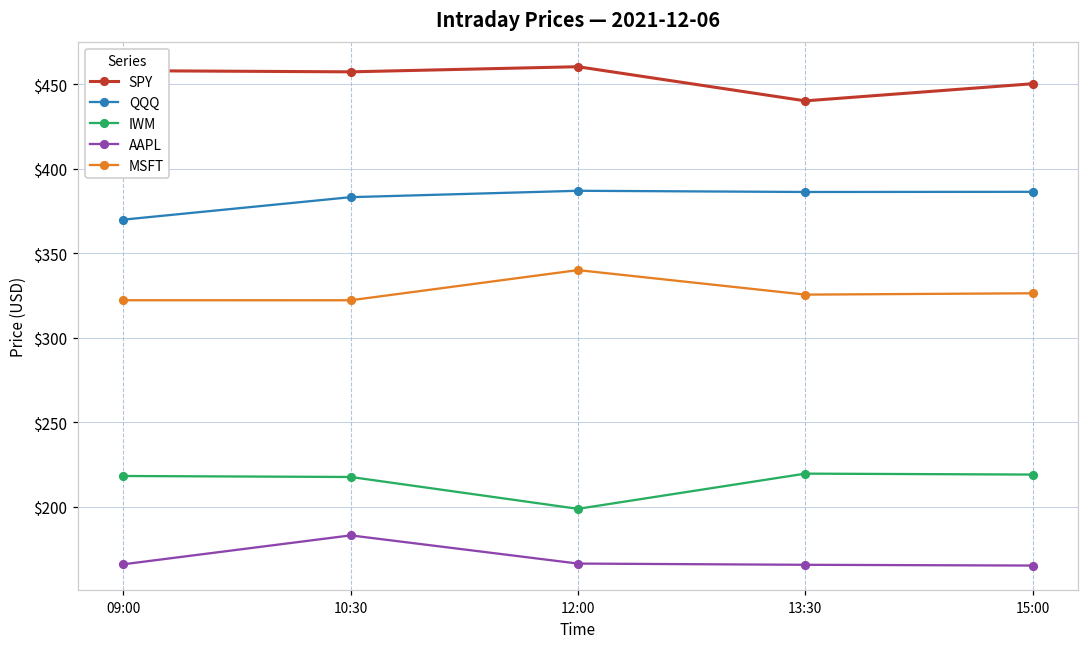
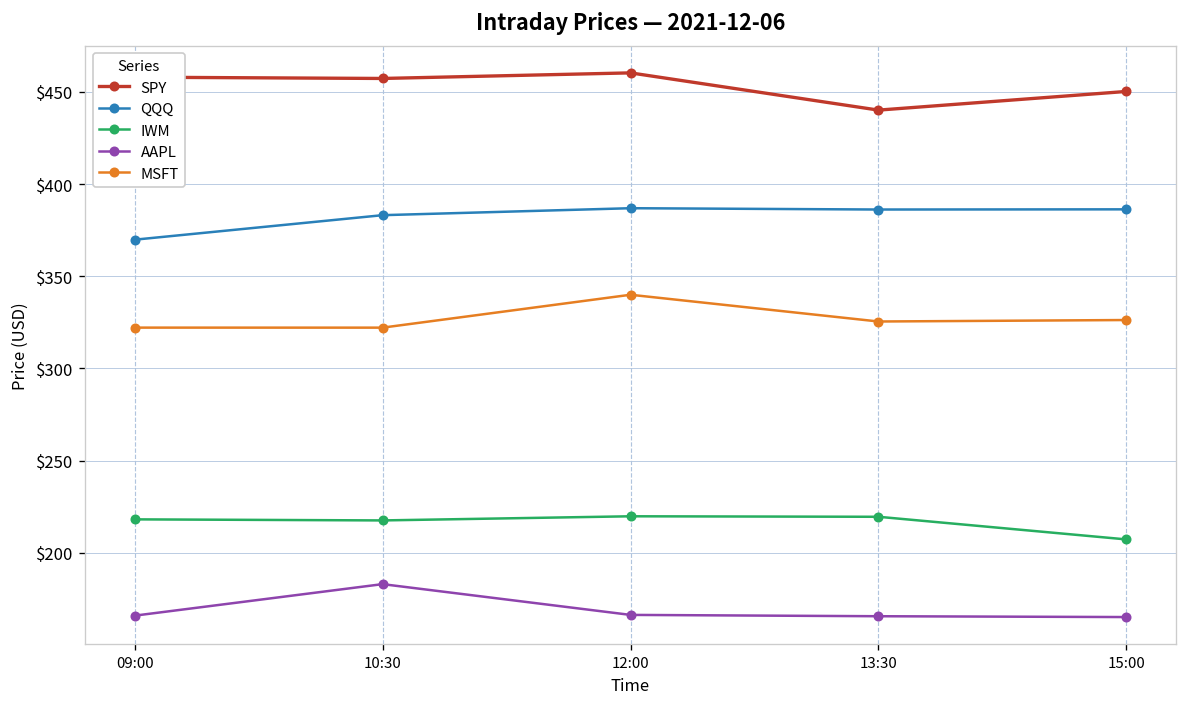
IWM, 12:00: $199 -> $220
IWM, 15:00: $219 -> $207
